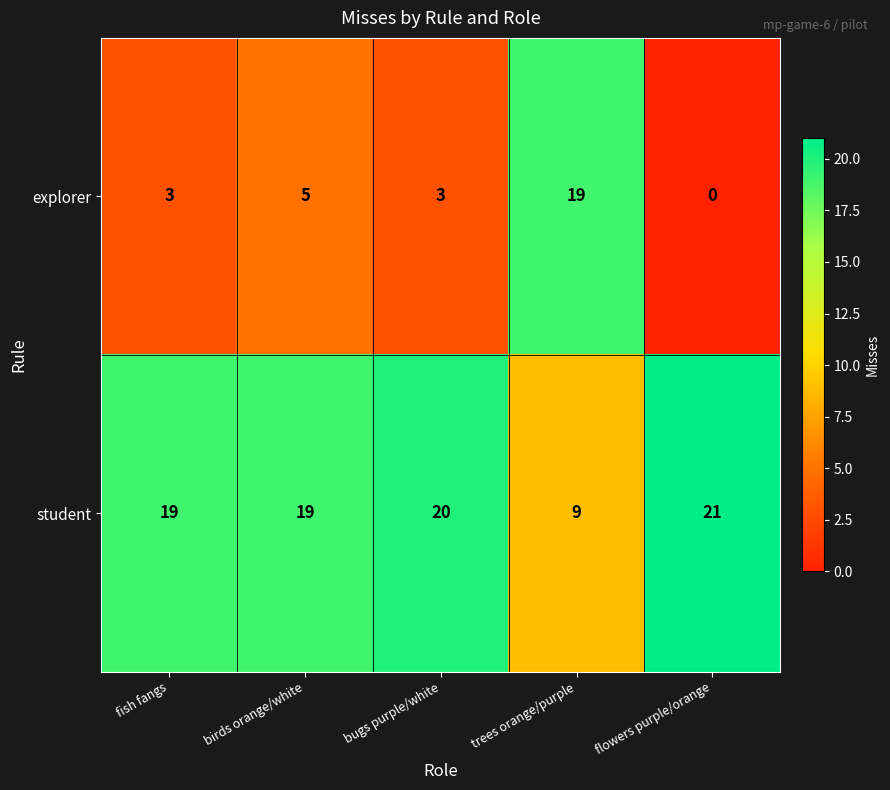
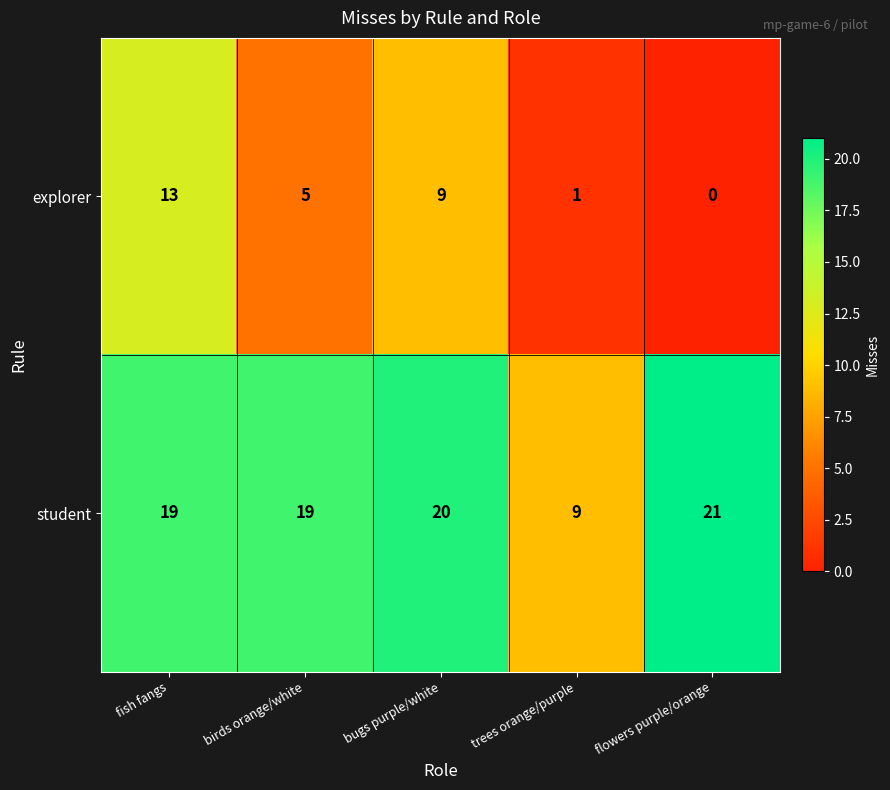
explorer, fish fangs: 3 -> 13
explorer, bugs purple/white: 3 -> 9
explorer, trees orange/purple: 19 -> 1
